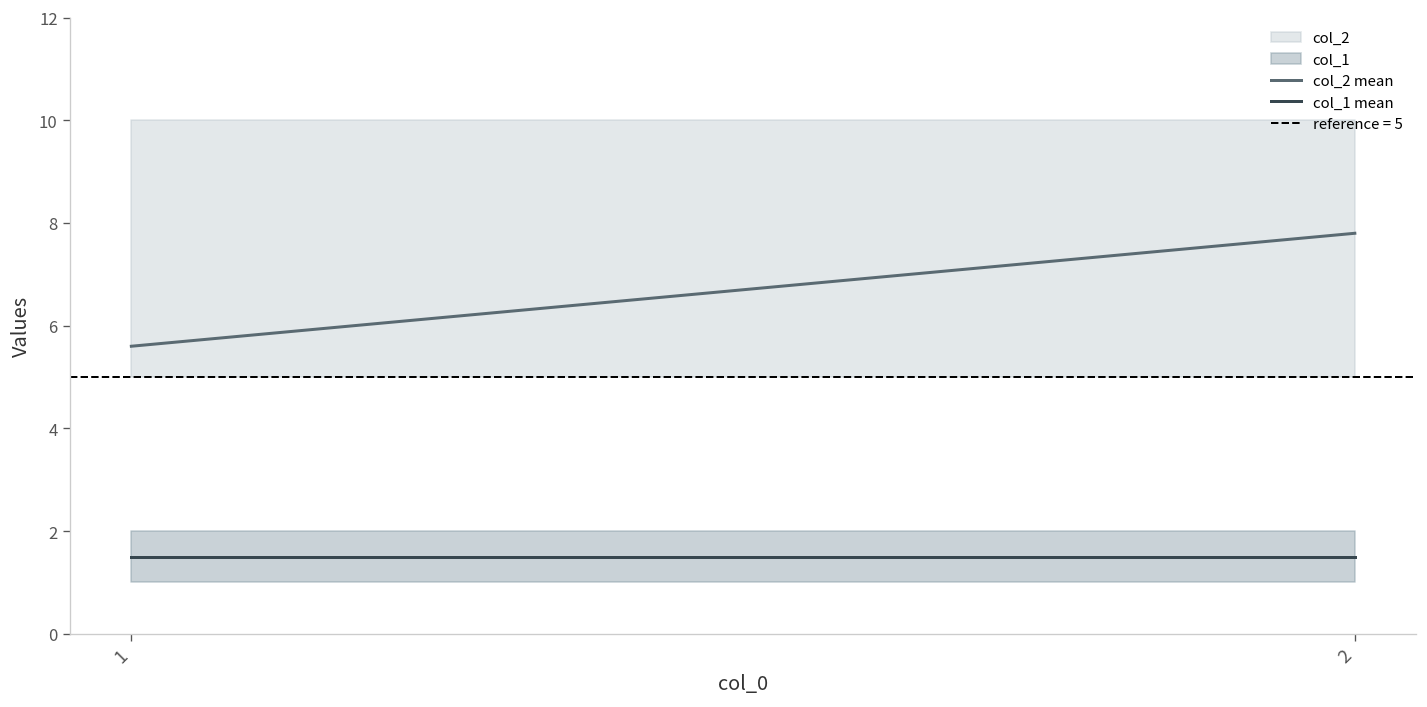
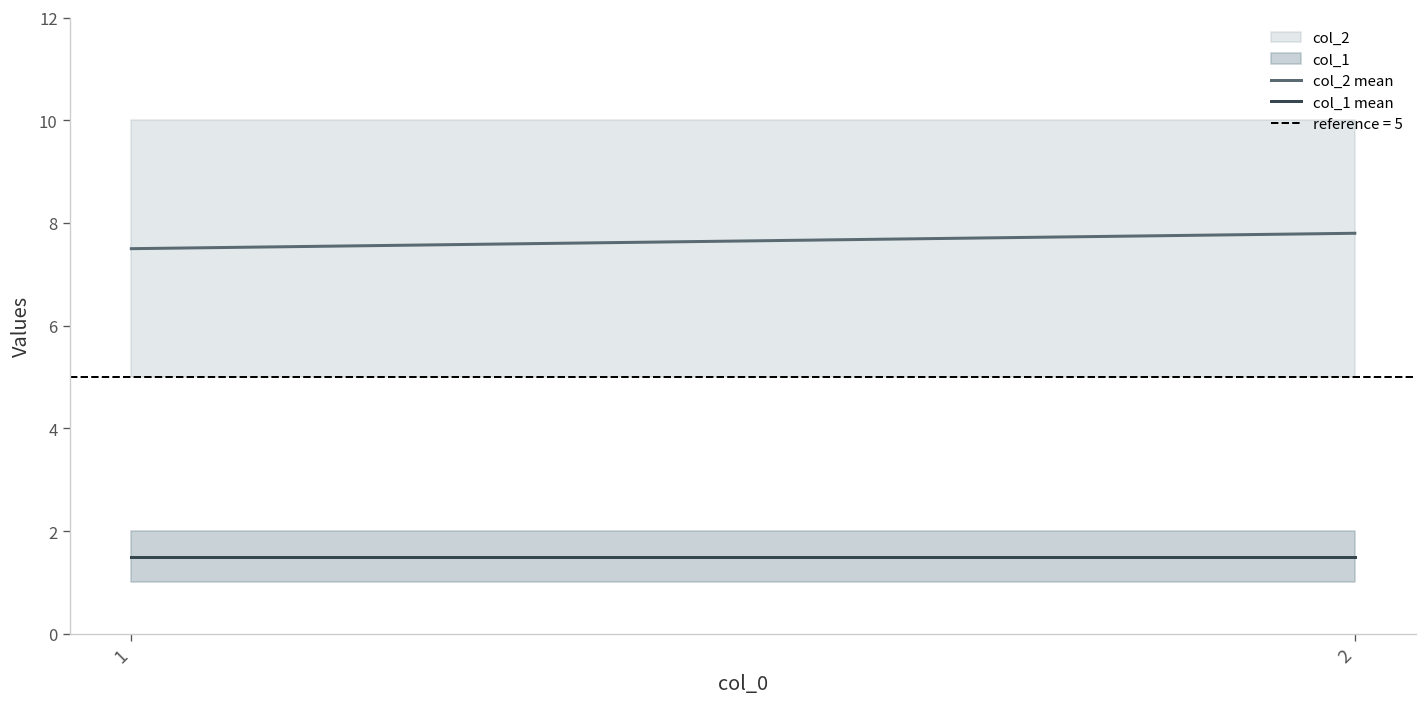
col_2 mean, 1: 5.6 -> 7.5
